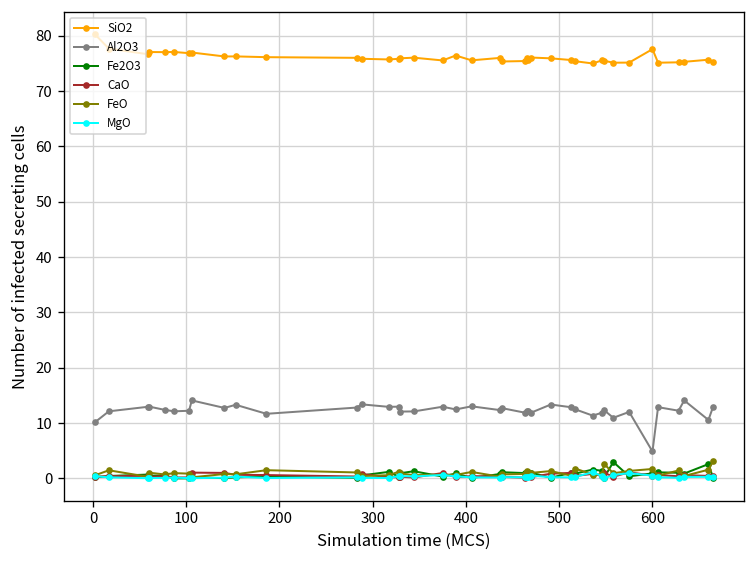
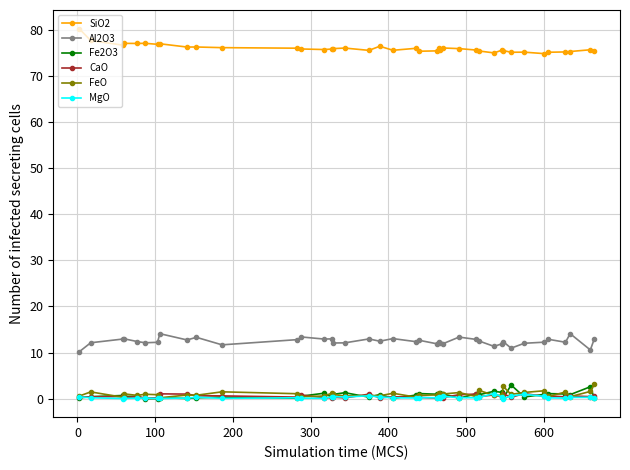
SiO2, 600: 78 -> 75
Al2O3, 600: 5 -> 12
